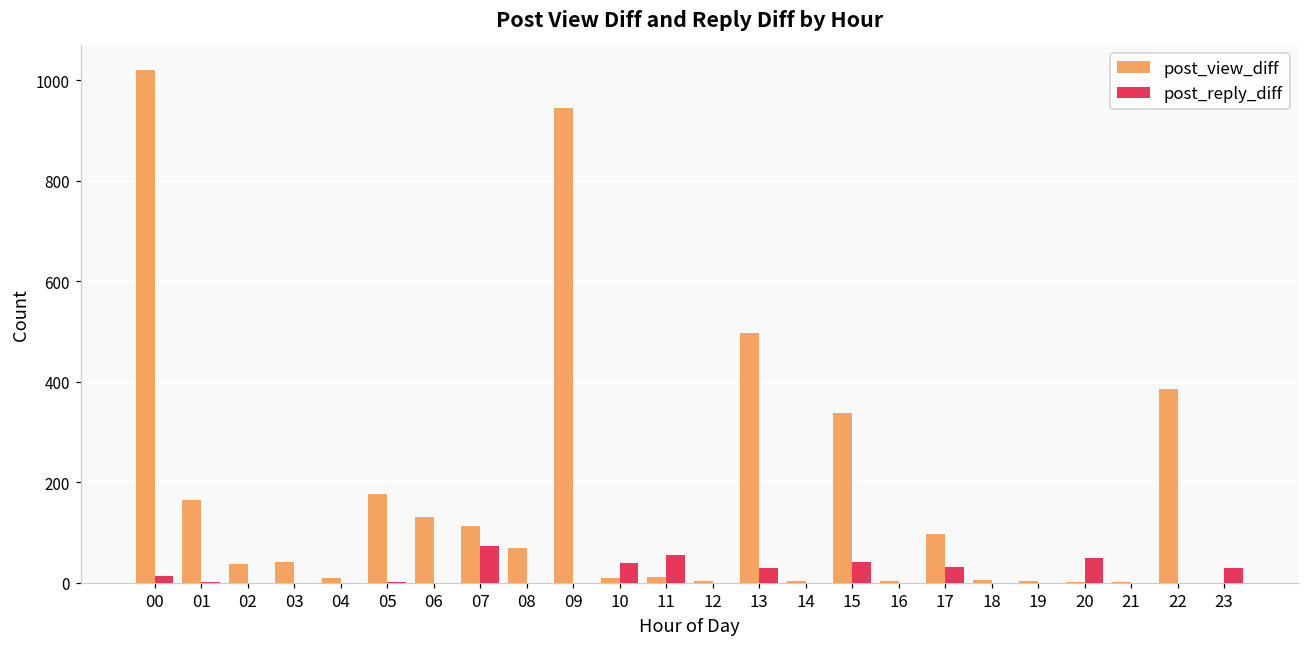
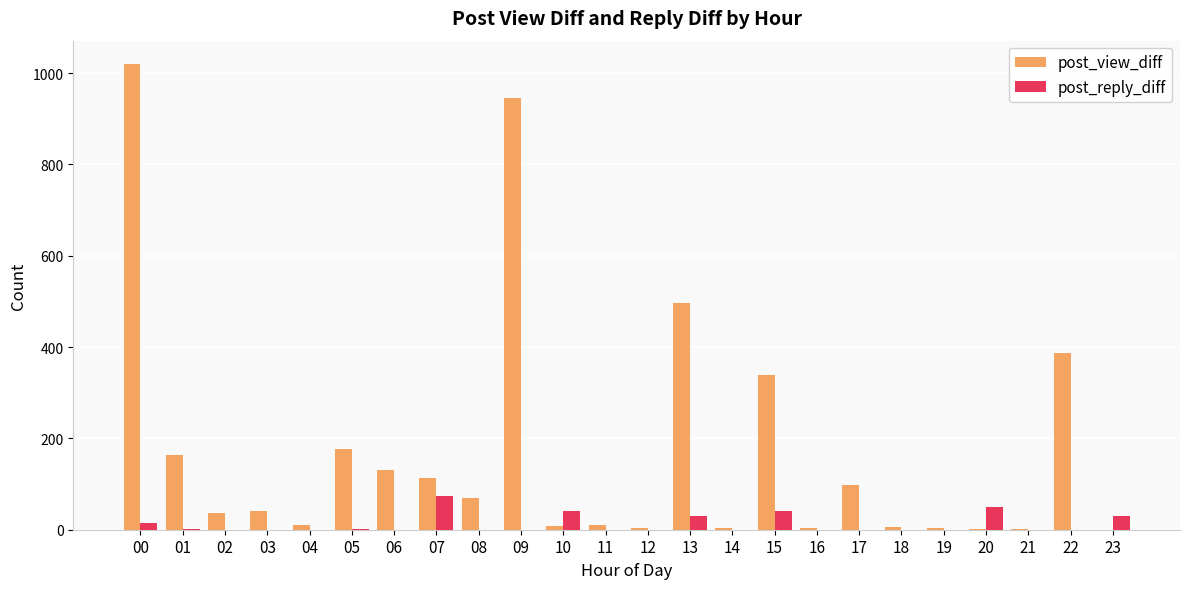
post_reply_diff, 11: 60 -> 0
post_reply_diff, 17: 30 -> 0
